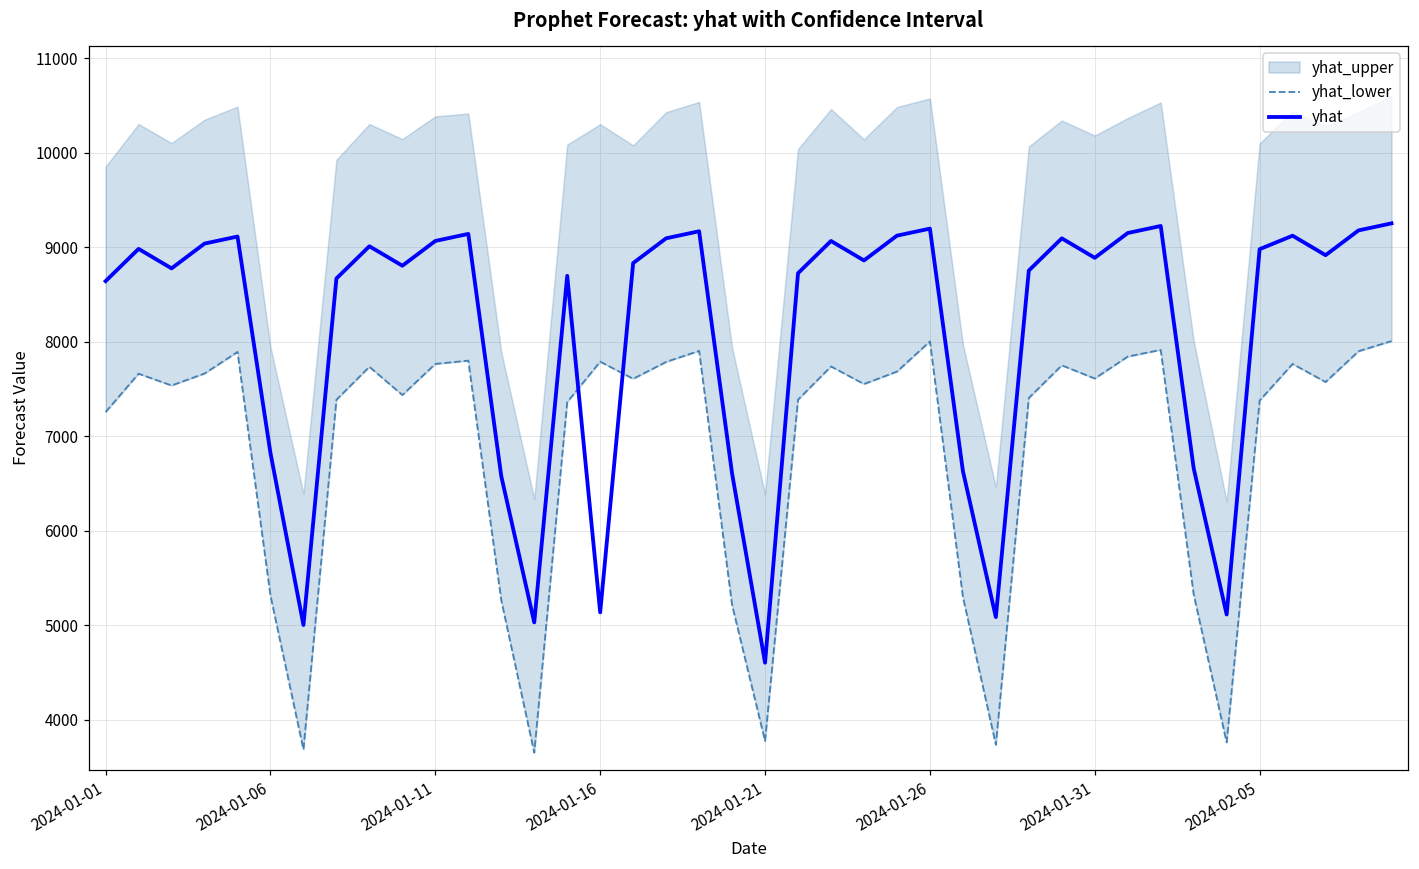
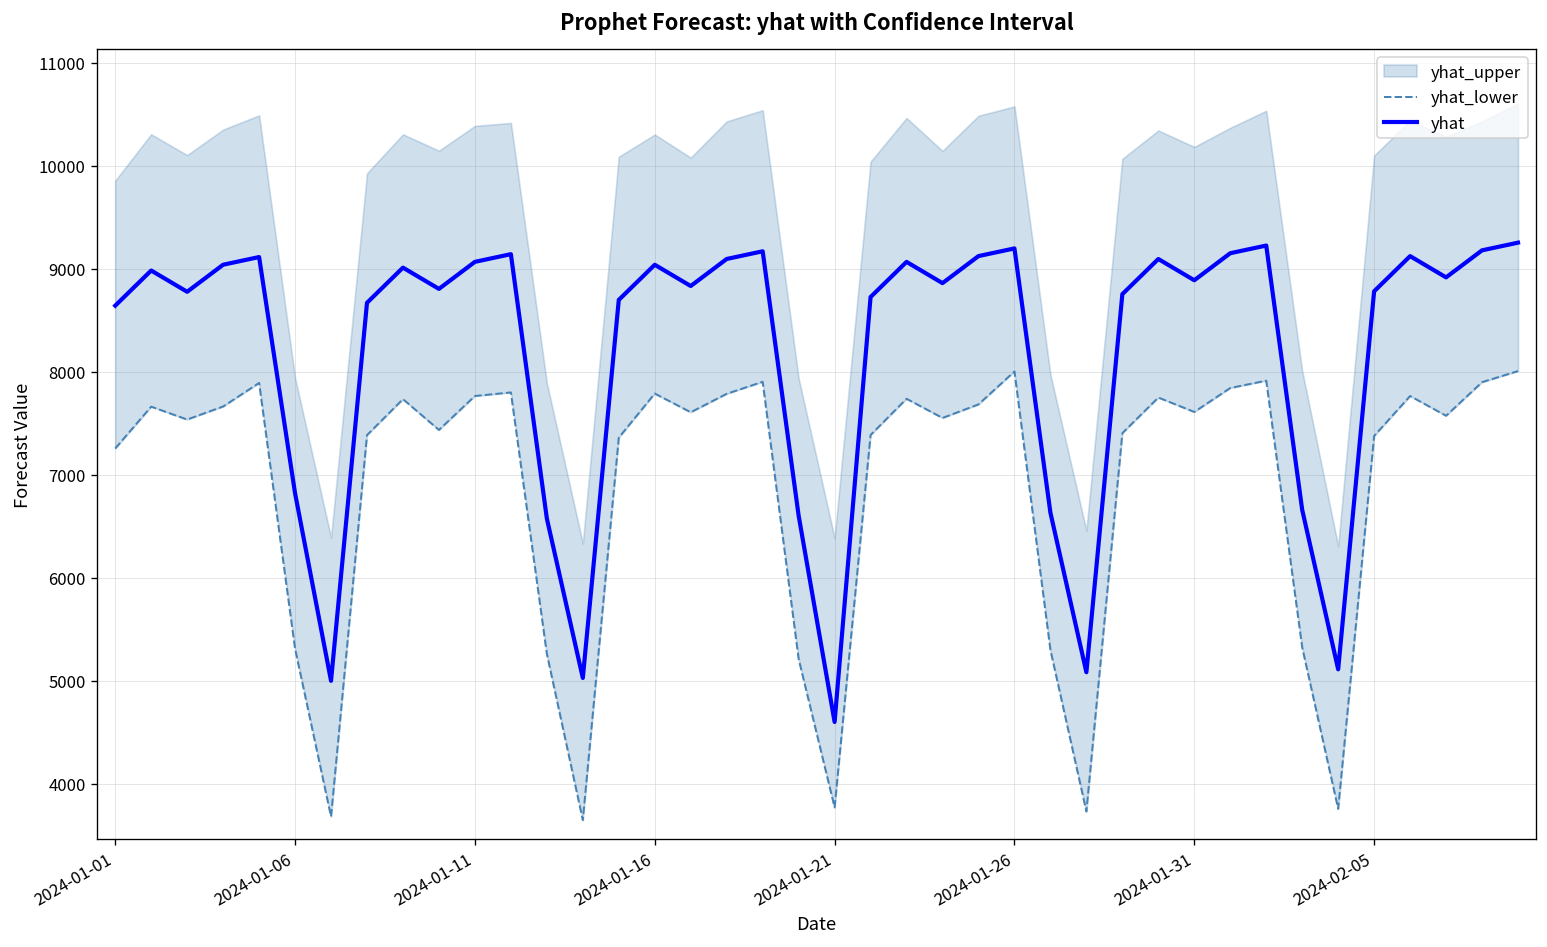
yhat, 2024-01-16: 5100 -> 9000
yhat, 2024-02-05: 9000 -> 8800
